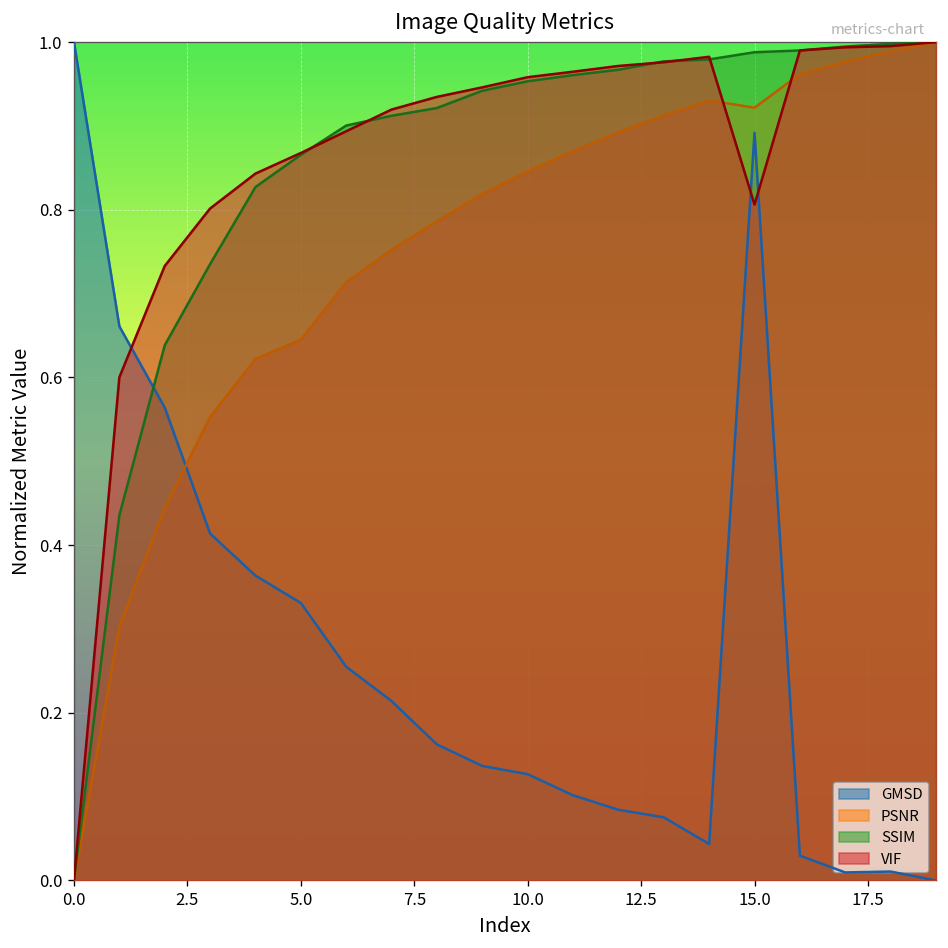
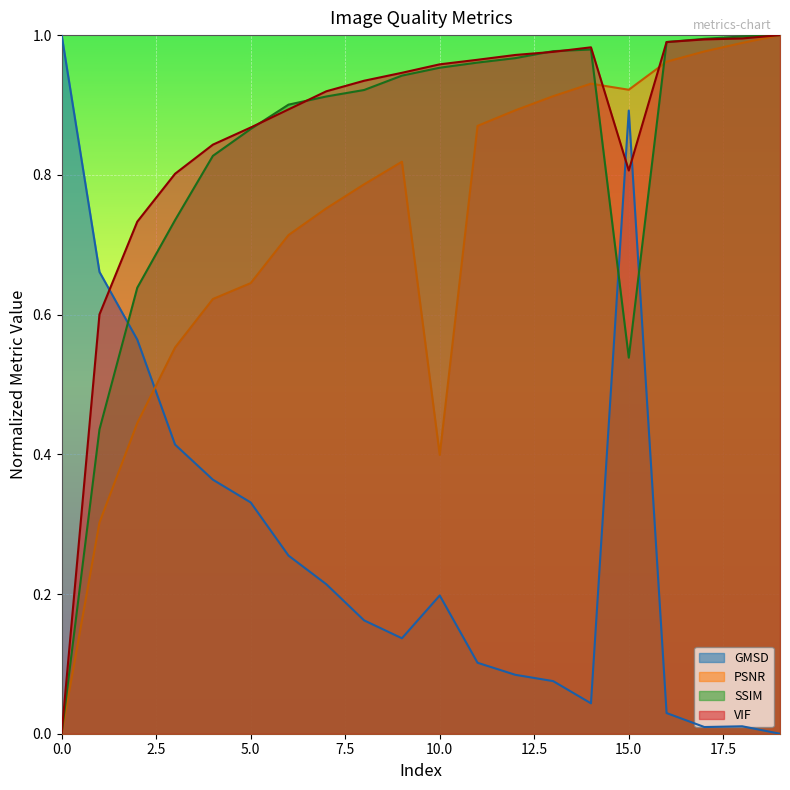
GMSD, 10.0: 0.13 -> 0.20
PSNR, 10.0: 0.85 -> 0.40
SSIM, 15.0: 0.99 -> 0.54
